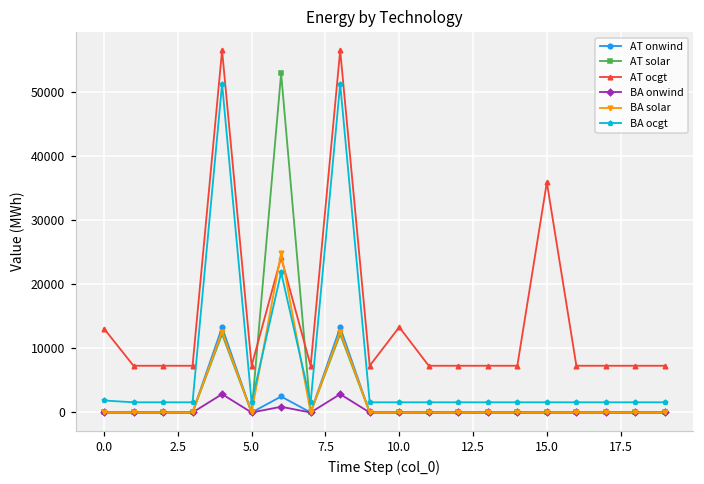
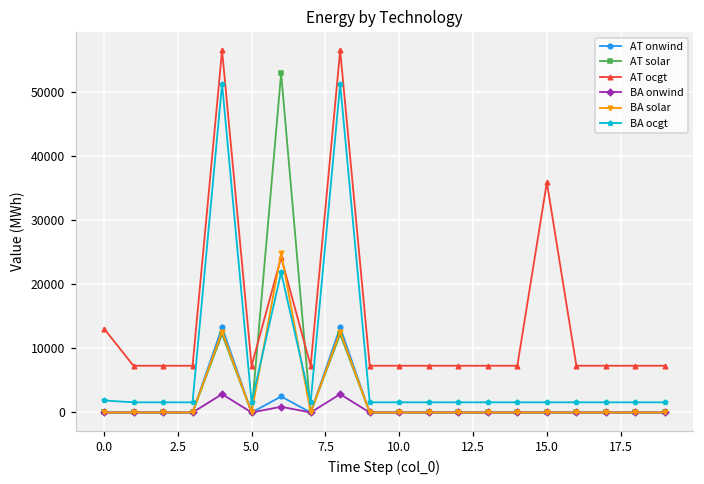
AT ocgt, 10.0: 13000 -> 7000
